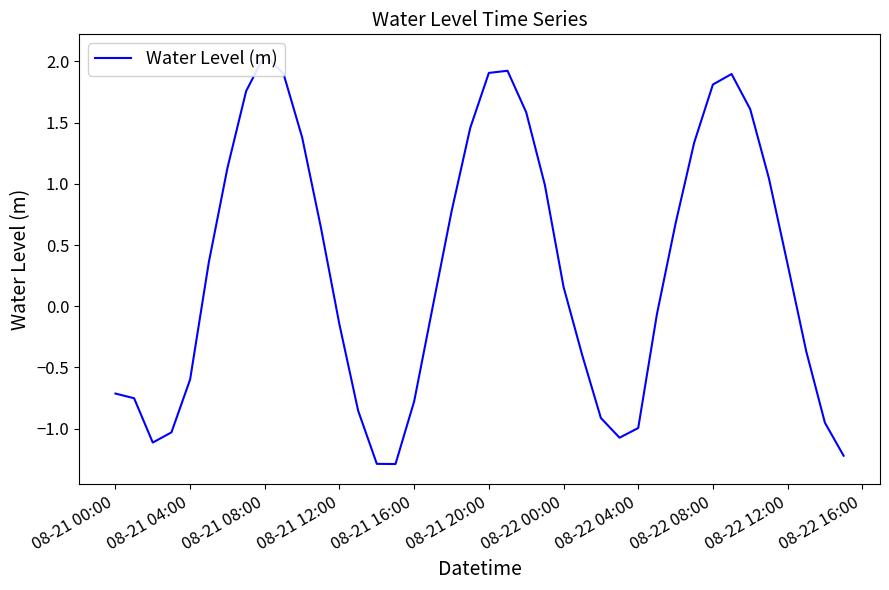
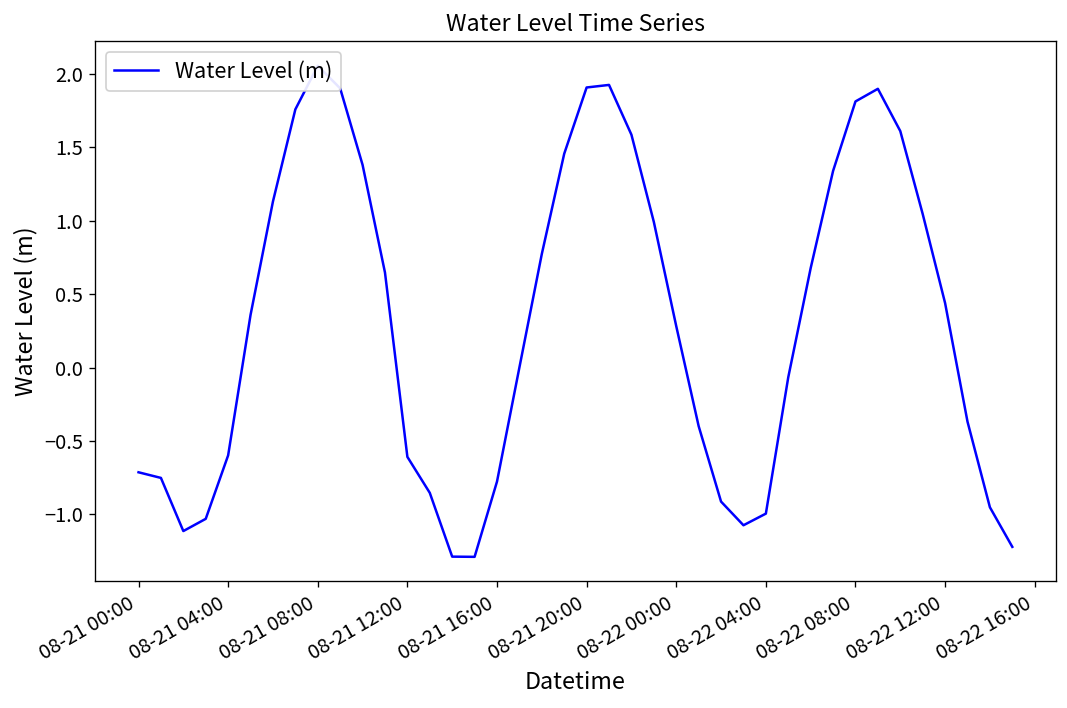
08-21 12:00: -0.15 -> -0.61
08-22 00:00: 0.16 -> 0.28
08-22 12:00: 0.34 -> 0.44
